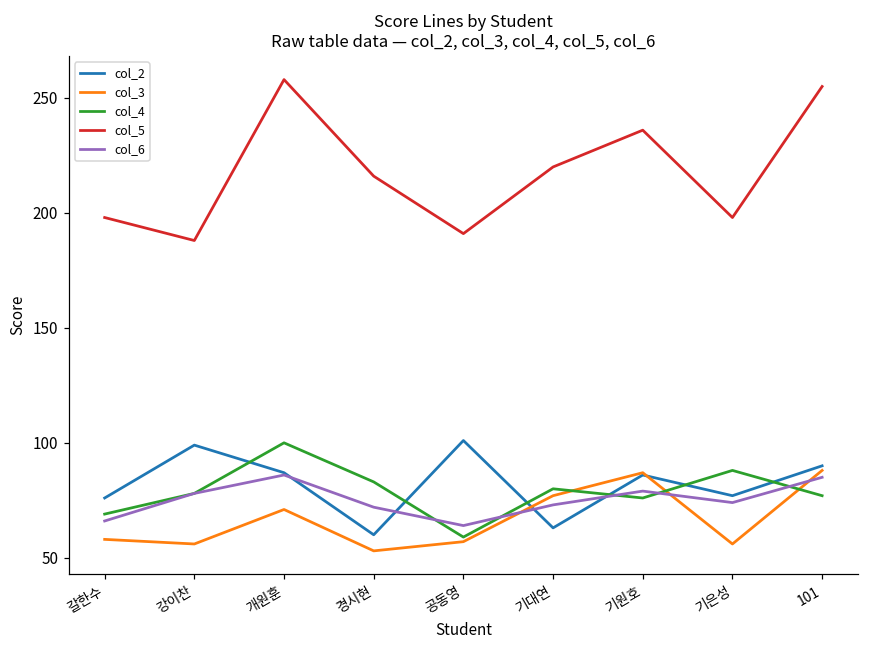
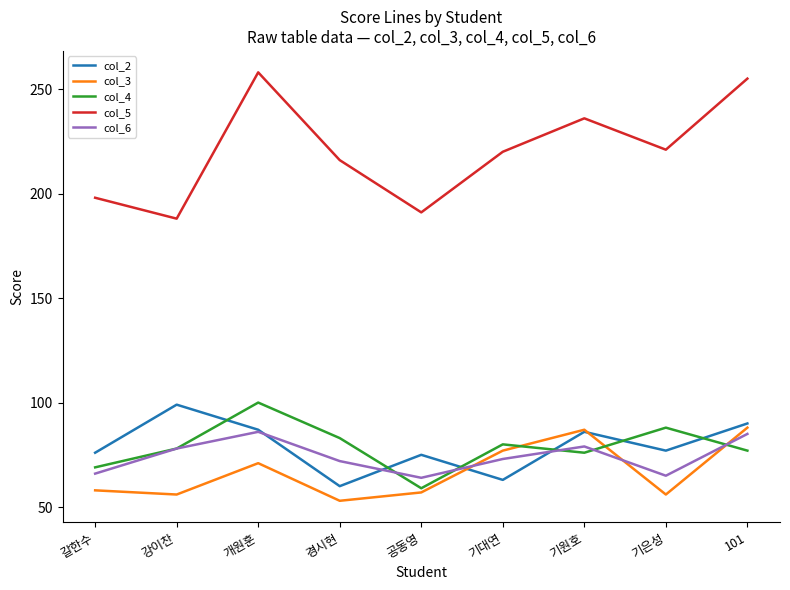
col_2, 공동영: 101 -> 75
col_5, 기은성: 198 -> 221
col_6, 기은성: 74 -> 65
